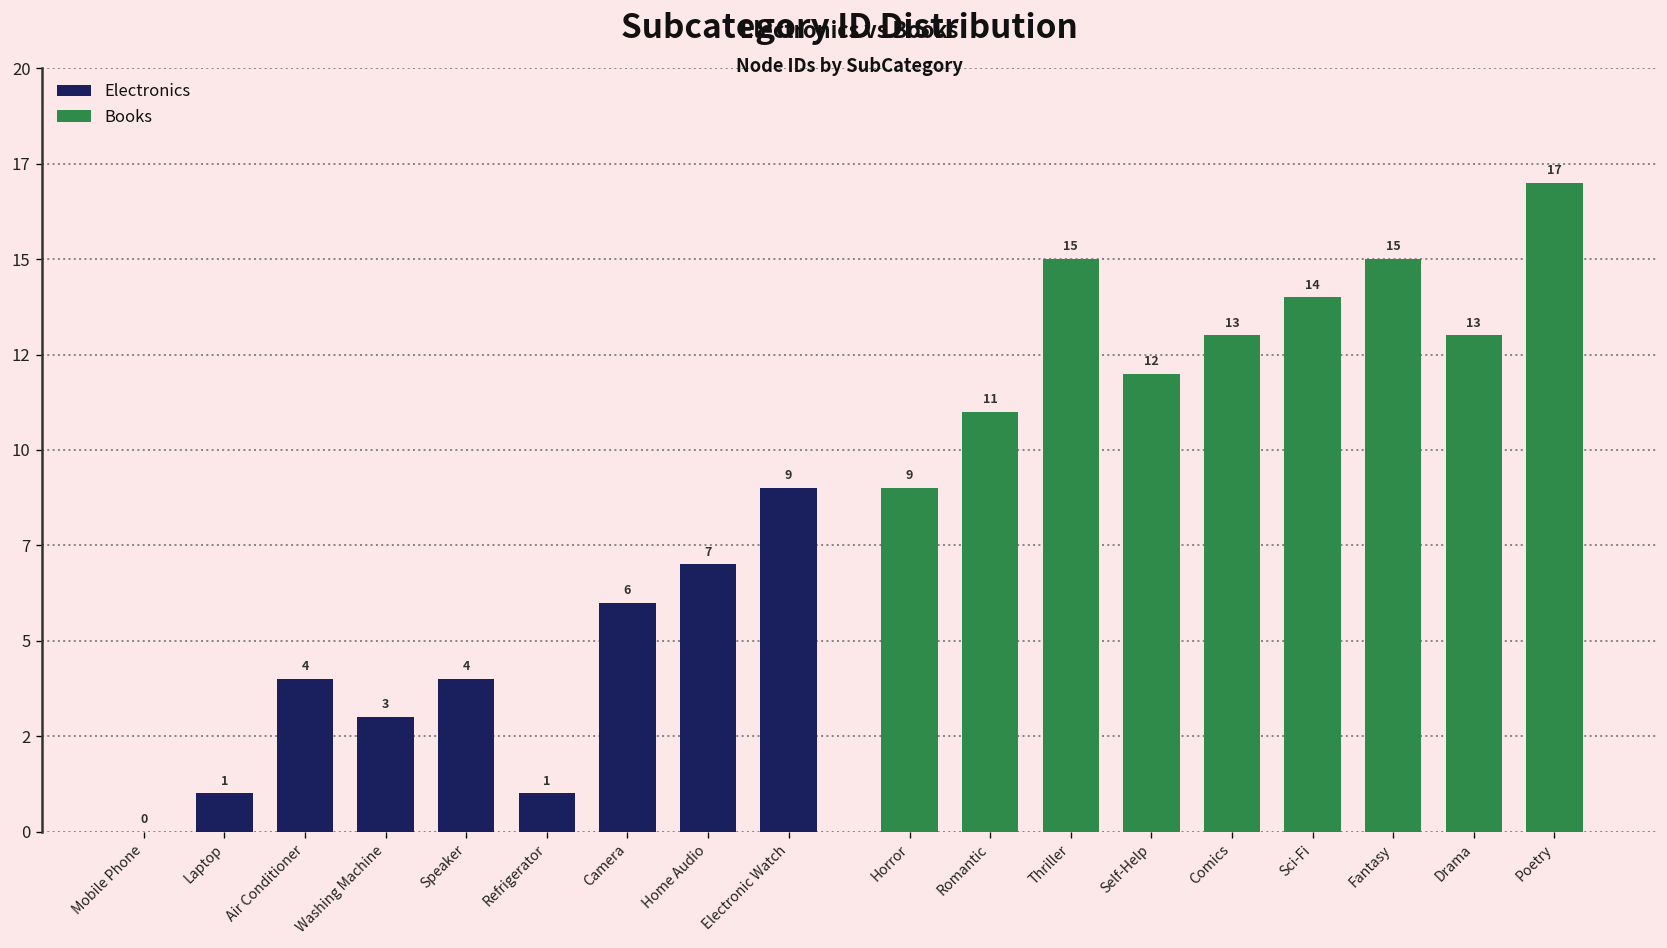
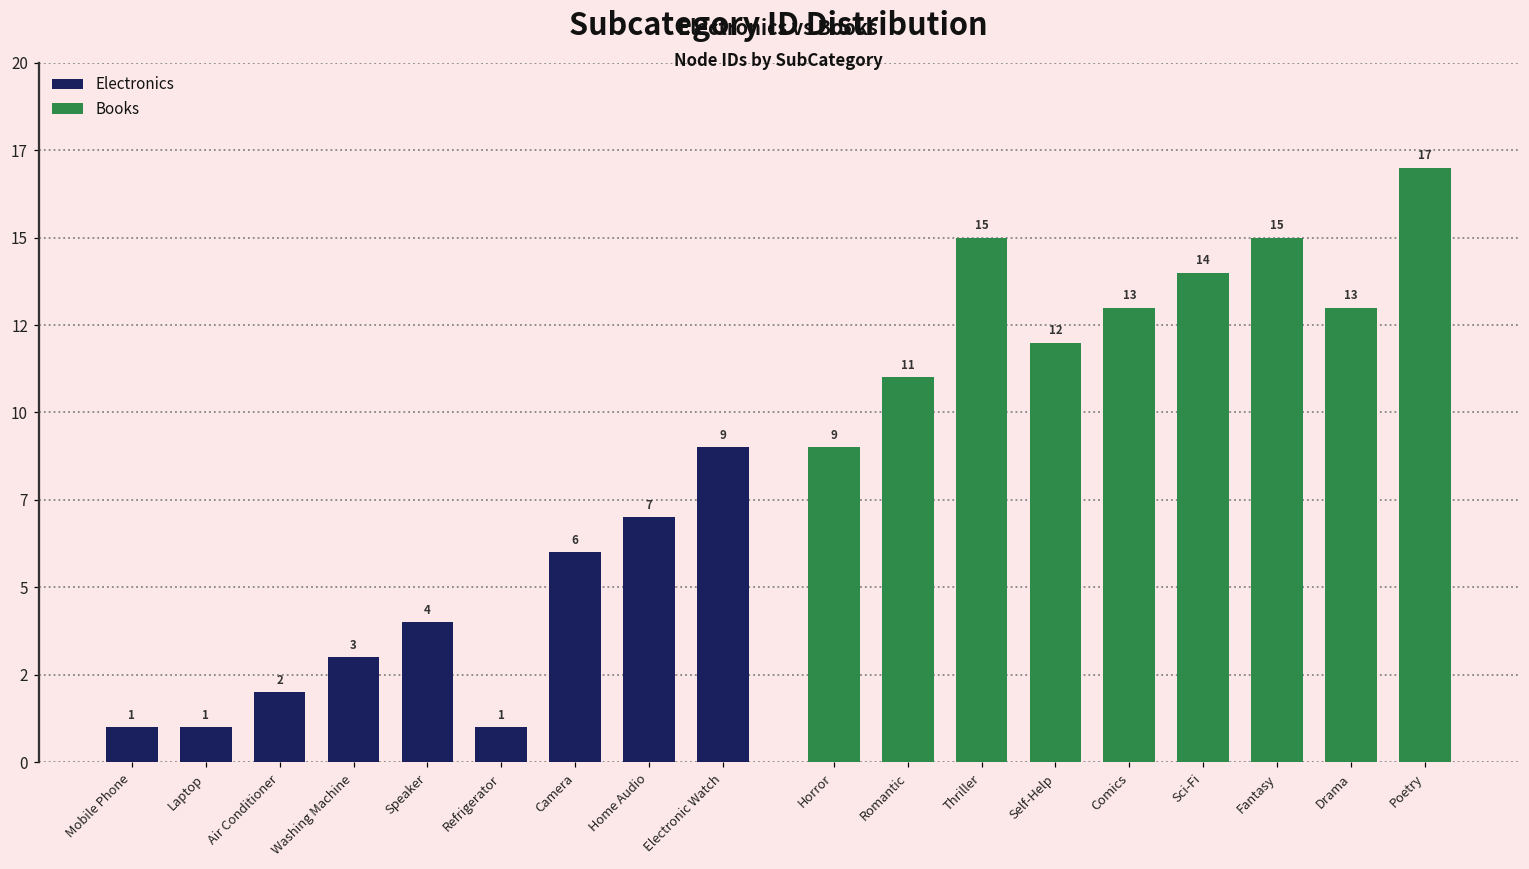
Electronics, Mobile Phone: 0 -> 1
Electronics, Air Conditioner: 4 -> 2
